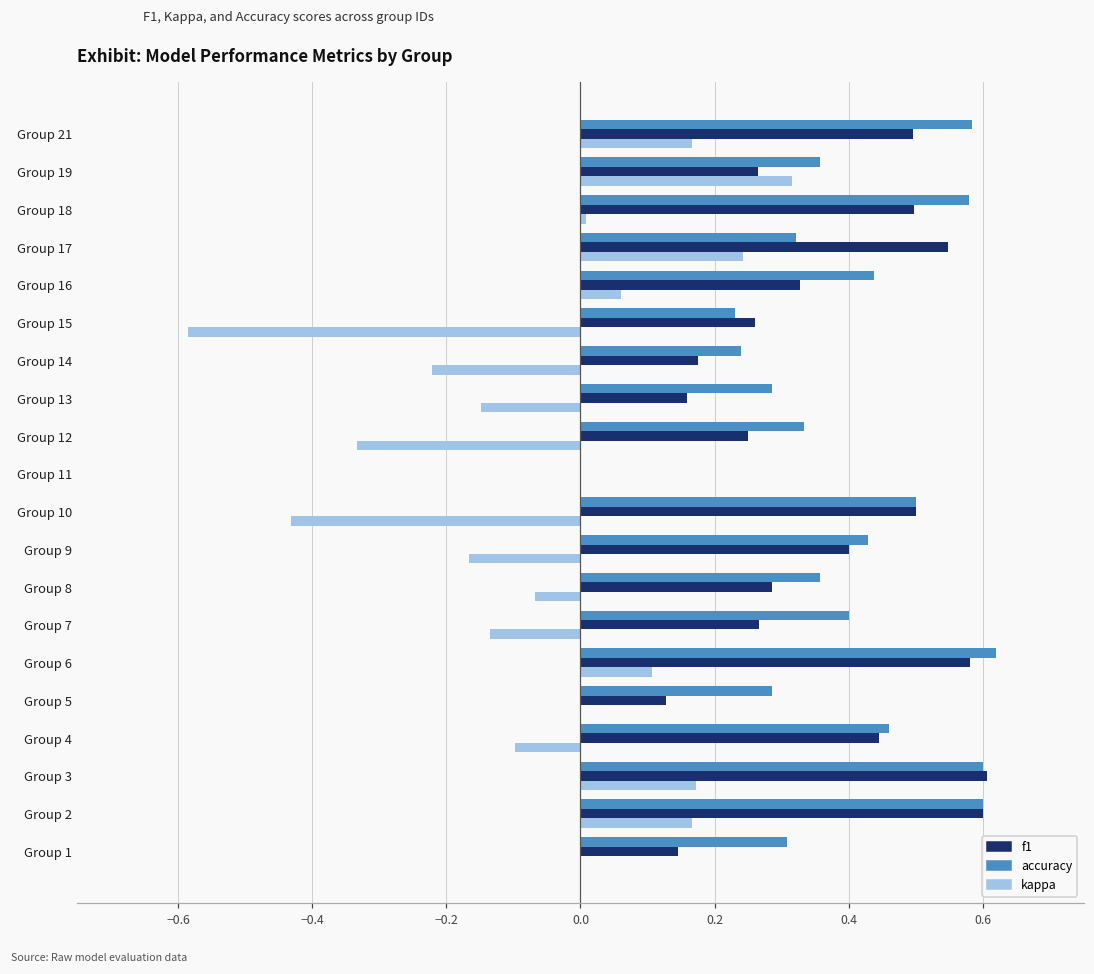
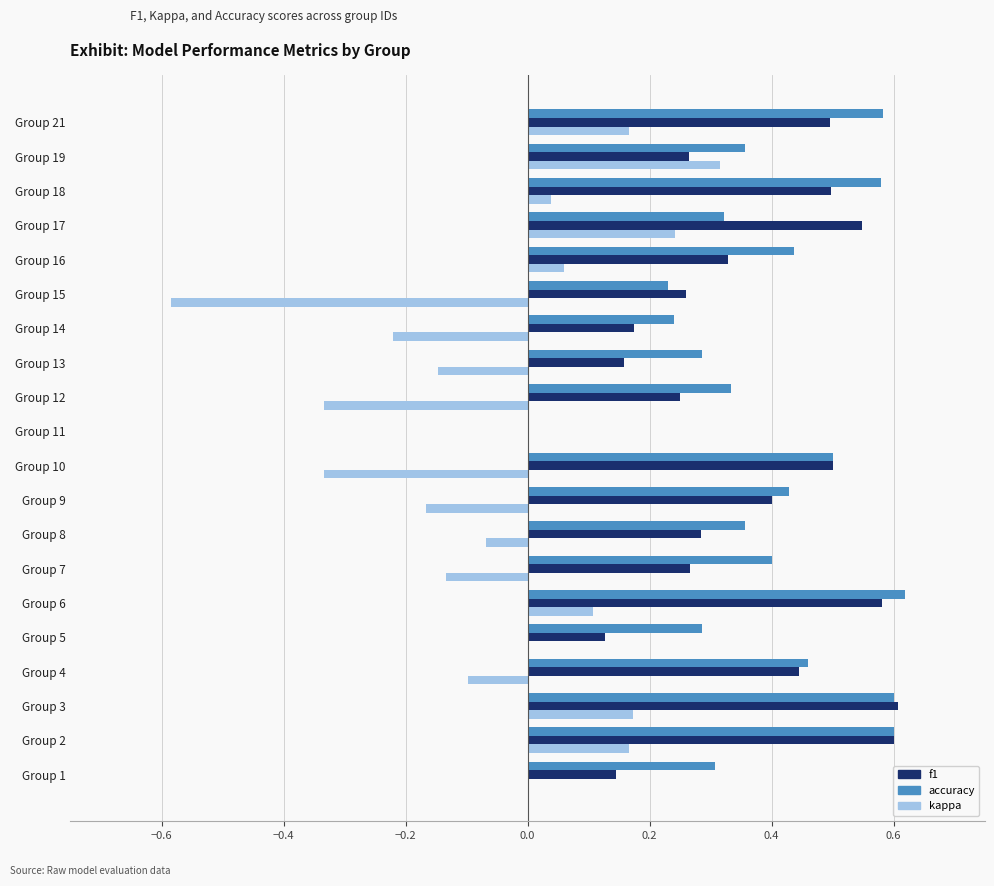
kappa, Group 18: 0.01 -> 0.04
kappa, Group 10: -0.43 -> -0.33
